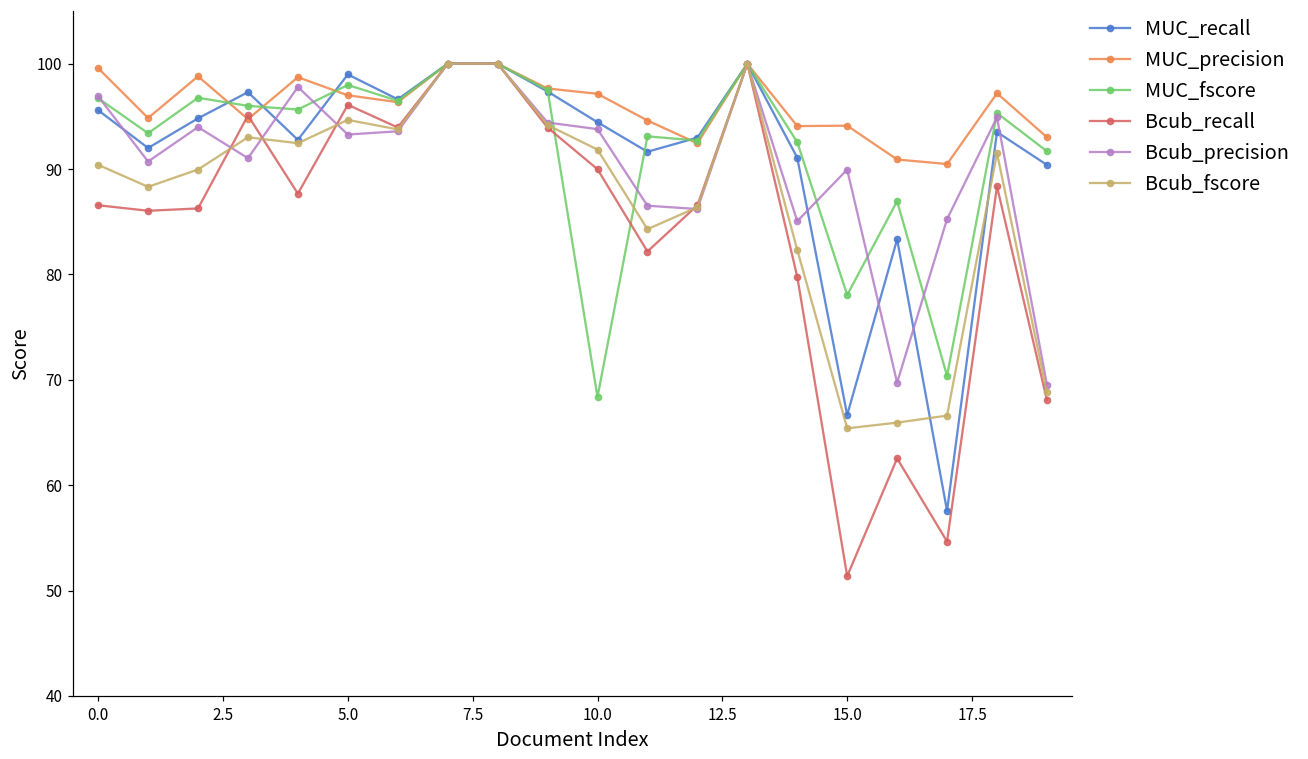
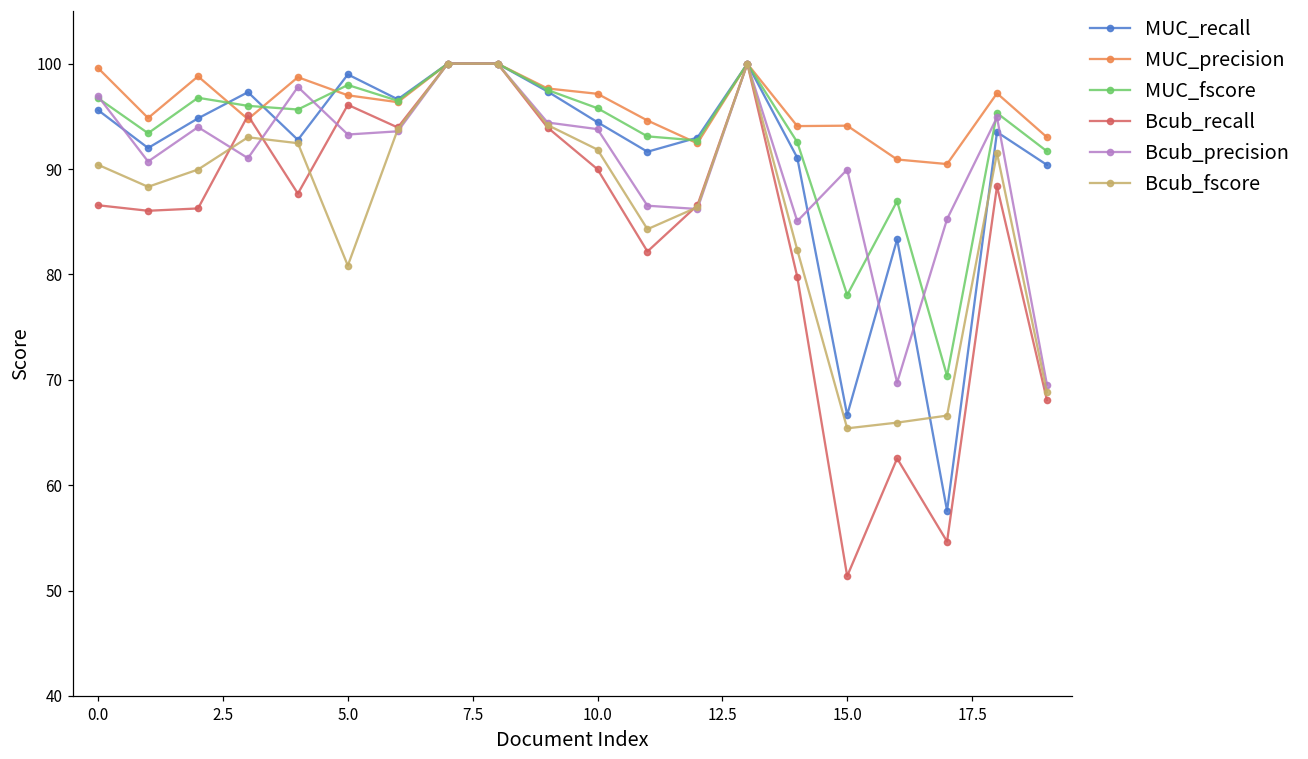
Bcub_fscore, 5.0: 95 -> 81
MUC_fscore, 10.0: 68 -> 96
